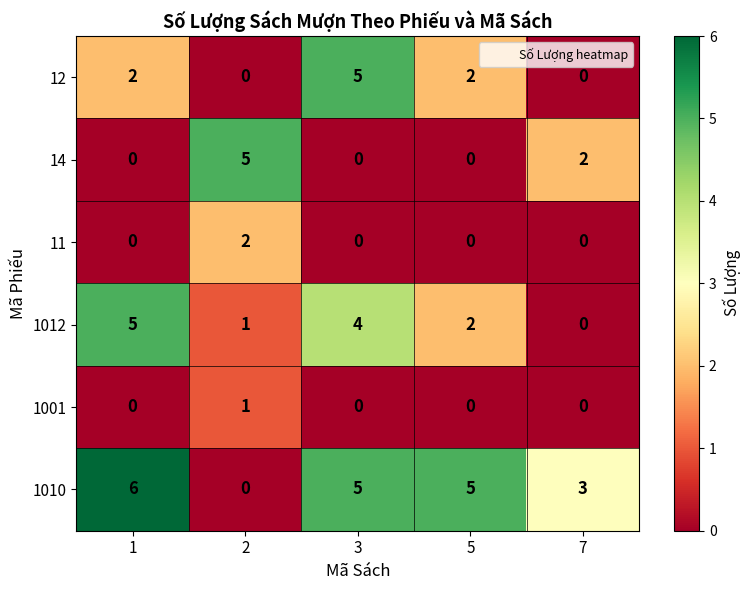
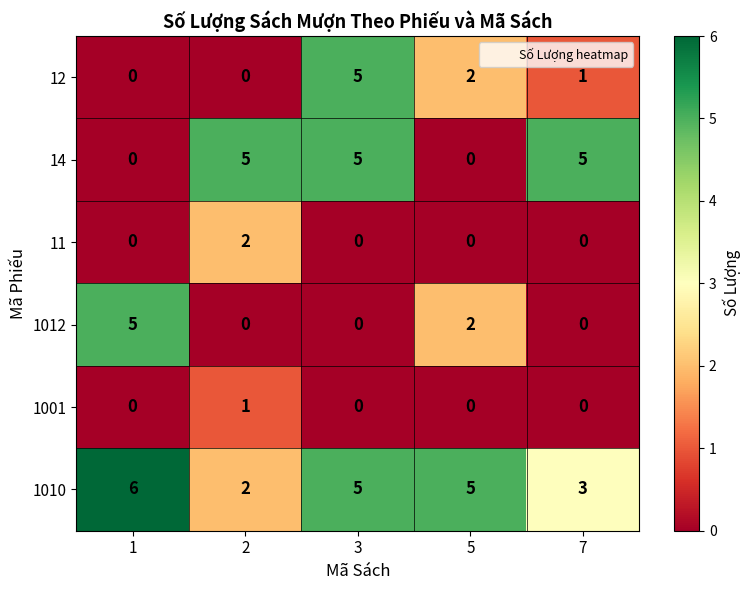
12, 1: 2 -> 0
12, 7: 0 -> 1
14, 3: 0 -> 5
14, 7: 2 -> 5
1012, 2: 1 -> 0
1012, 3: 4 -> 0
1010, 2: 0 -> 2
